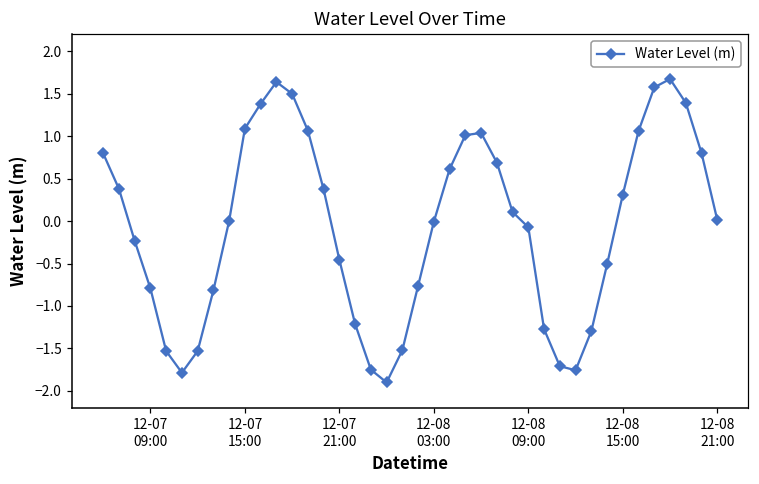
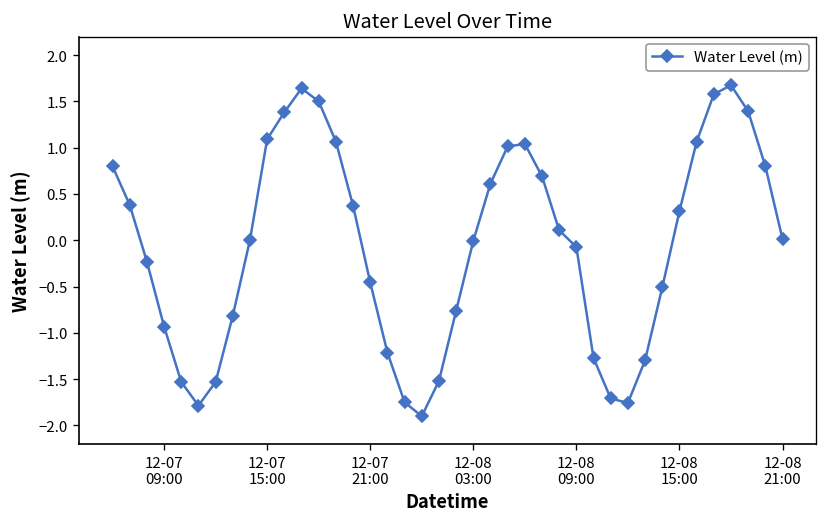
12-07 09:00: -0.8 -> -0.9
